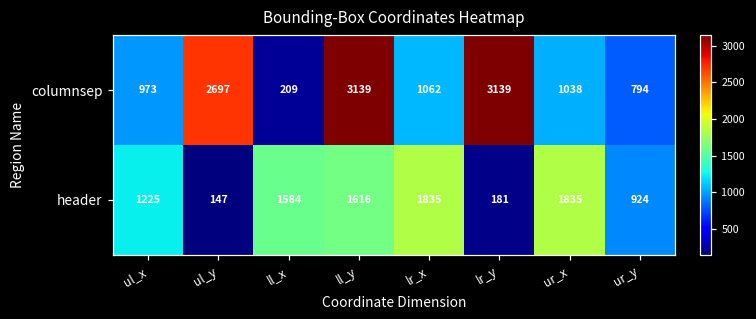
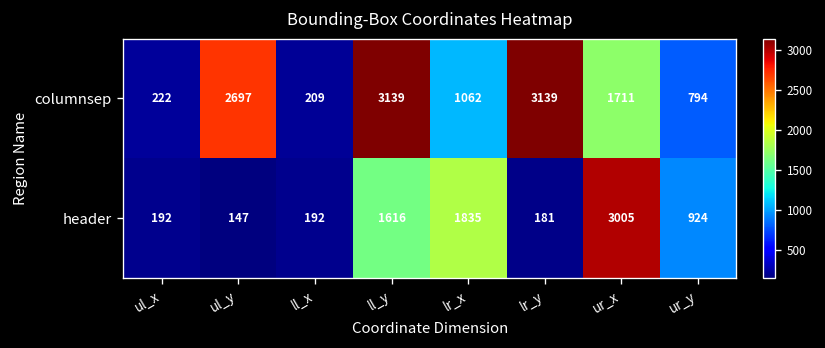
columnsep, ul_x: 973 -> 222
columnsep, ur_x: 1038 -> 1711
header, ul_x: 1225 -> 192
header, ll_x: 1584 -> 192
header, ur_x: 1835 -> 3005
